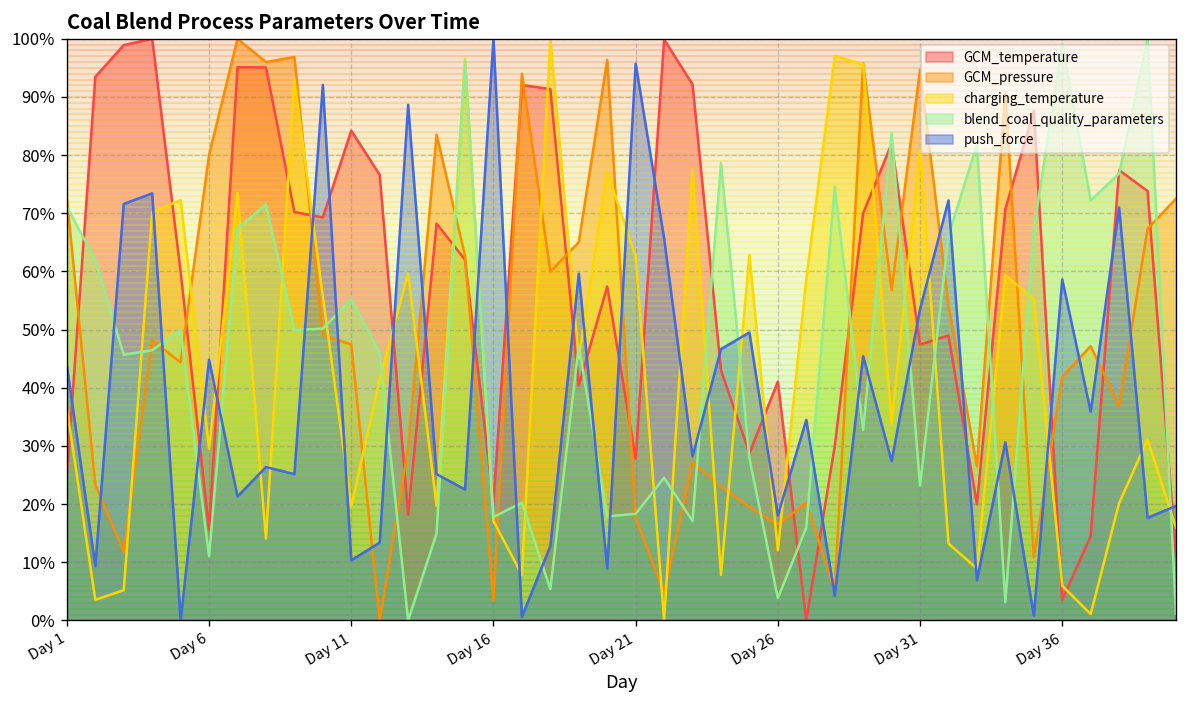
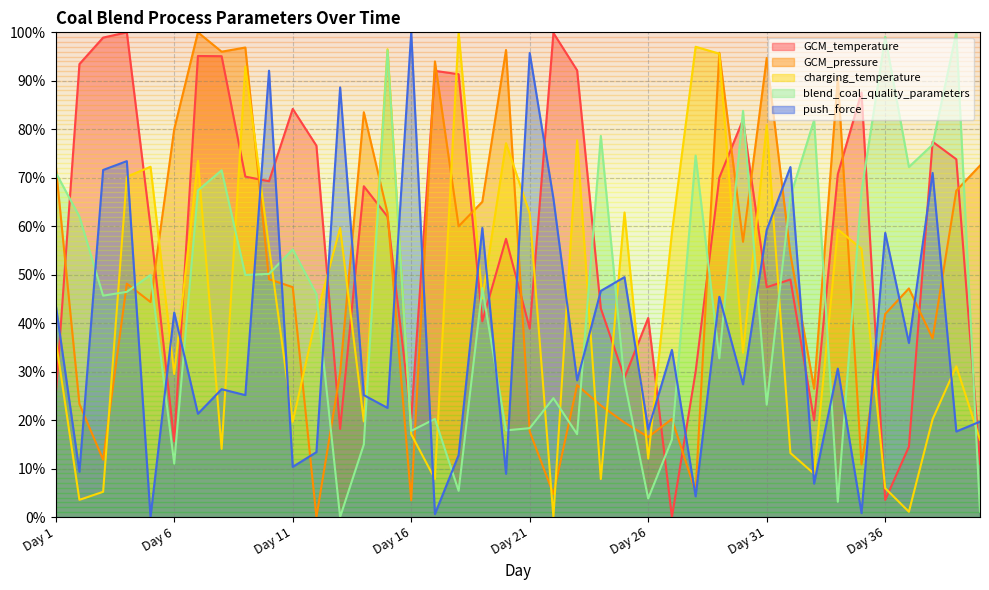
push_force, Day 6: 45% -> 42%
GCM_temperature, Day 21: 28% -> 39%
push_force, Day 31: 54% -> 59%
